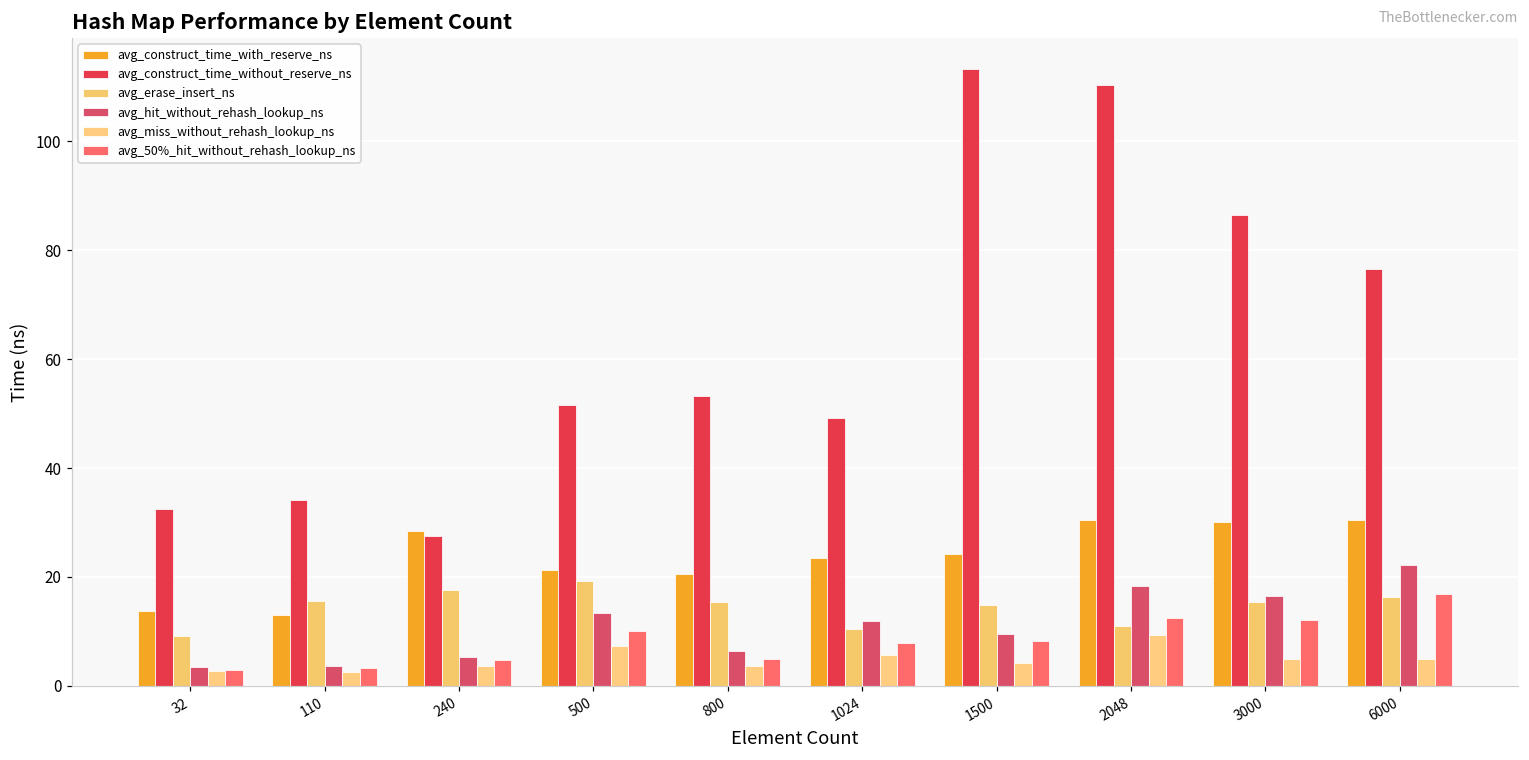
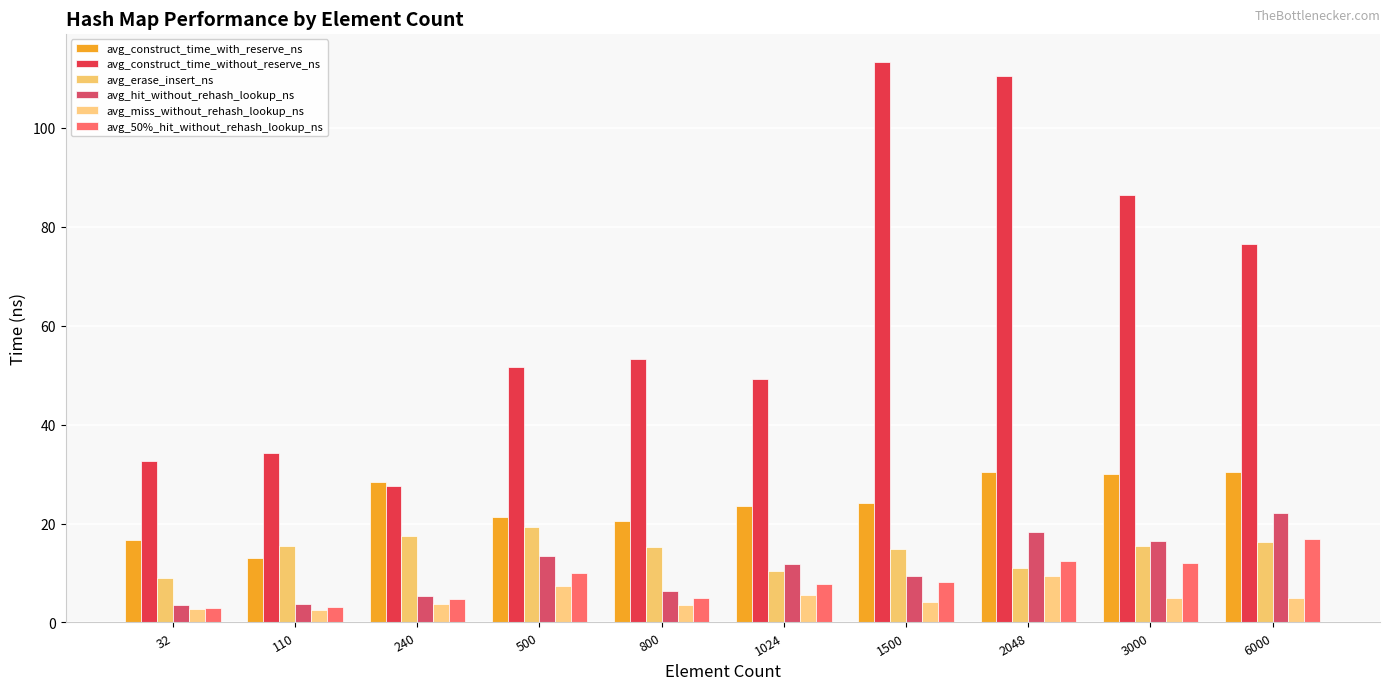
avg_construct_time_with_reserve_ns, 32: 14 -> 17
